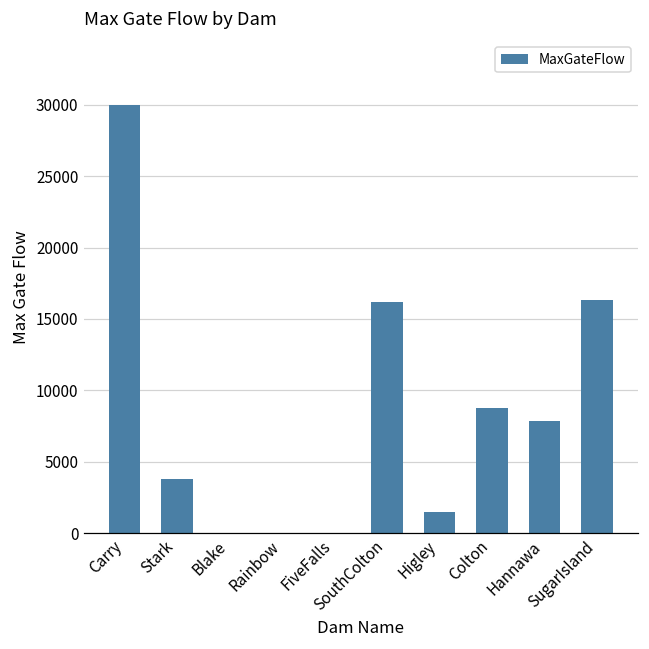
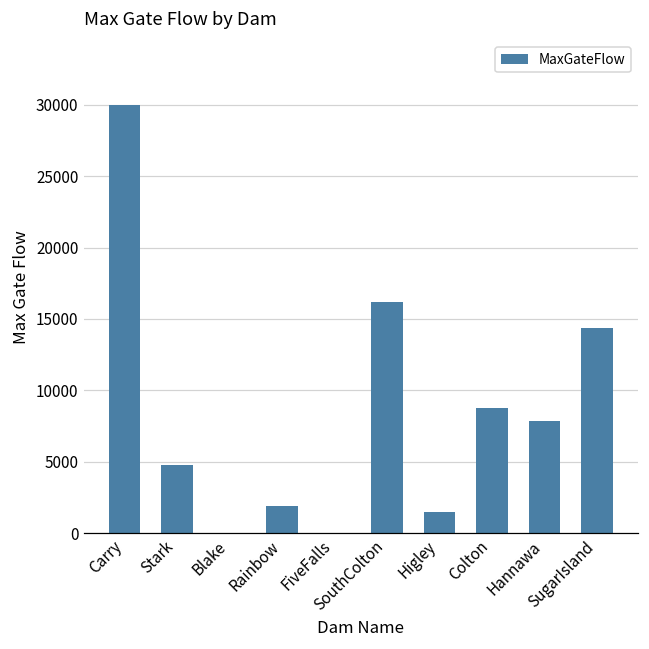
Stark: 3800 -> 4800
Rainbow: 0 -> 1900
SugarIsland: 16300 -> 14300
